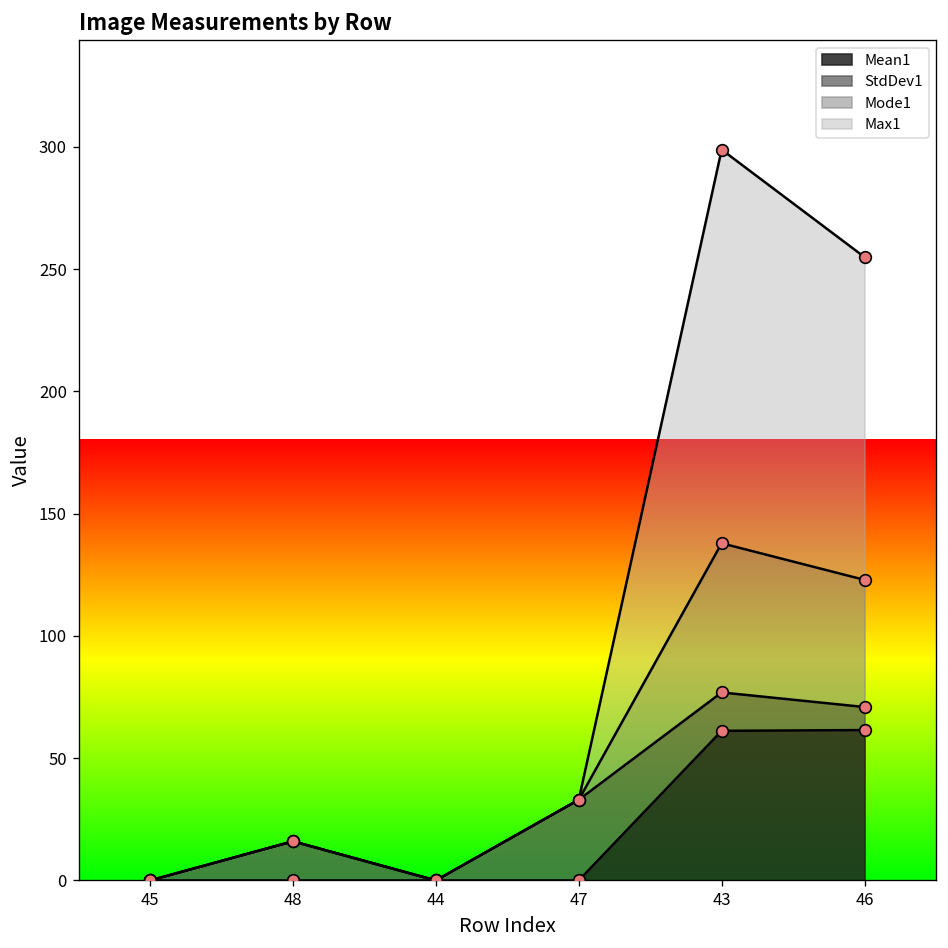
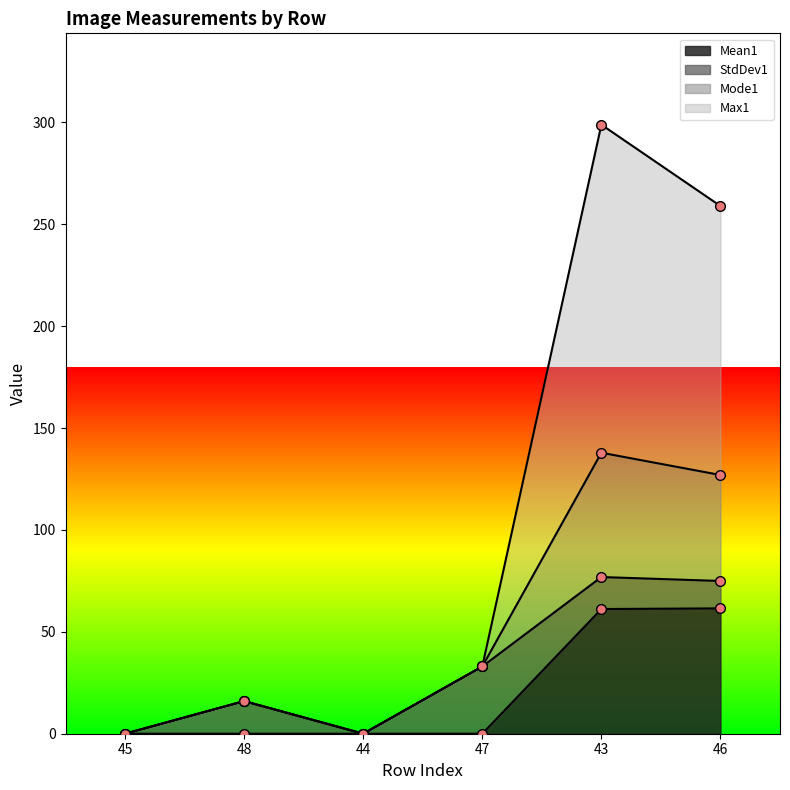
StdDev1, 46: 9 -> 13
